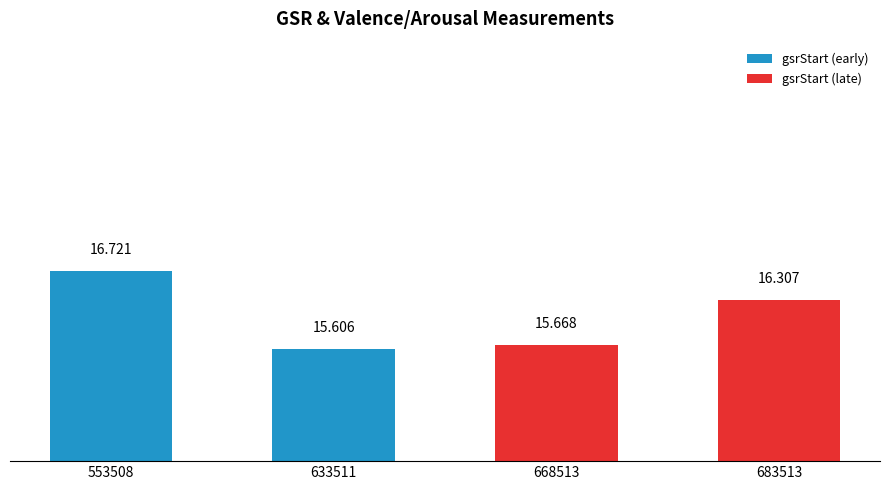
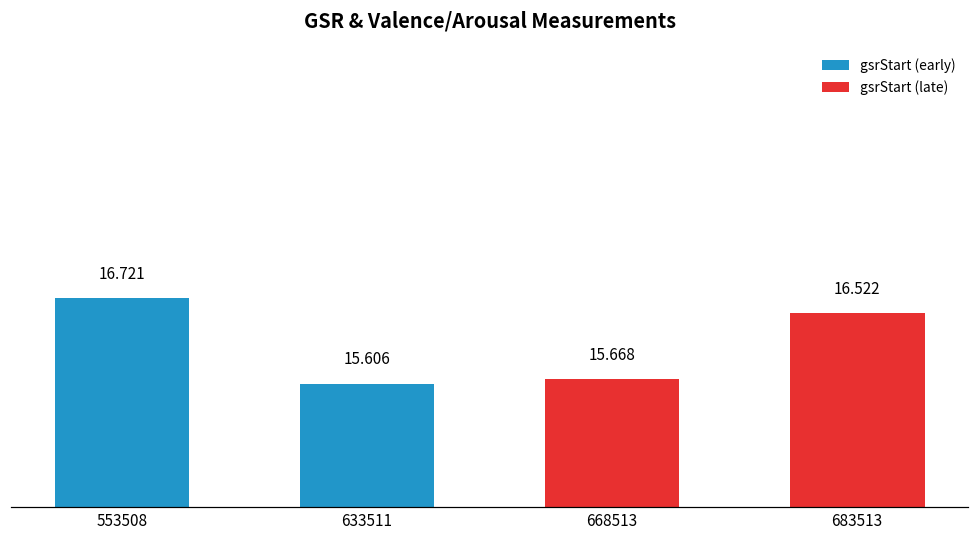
683513: 16.307 -> 16.522
